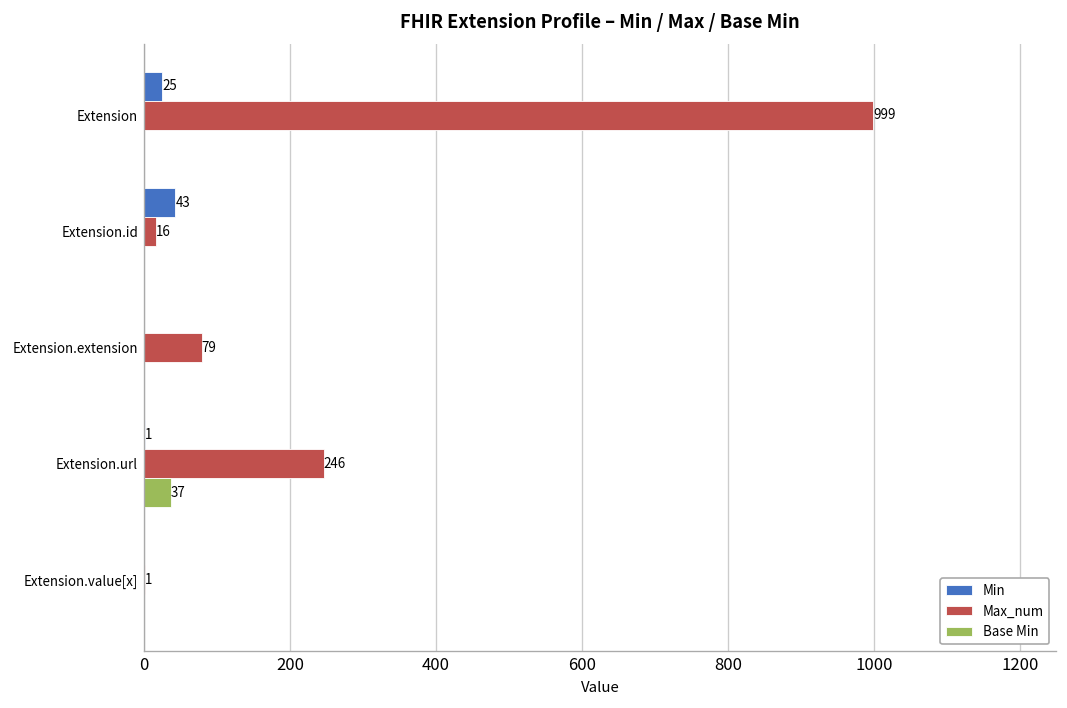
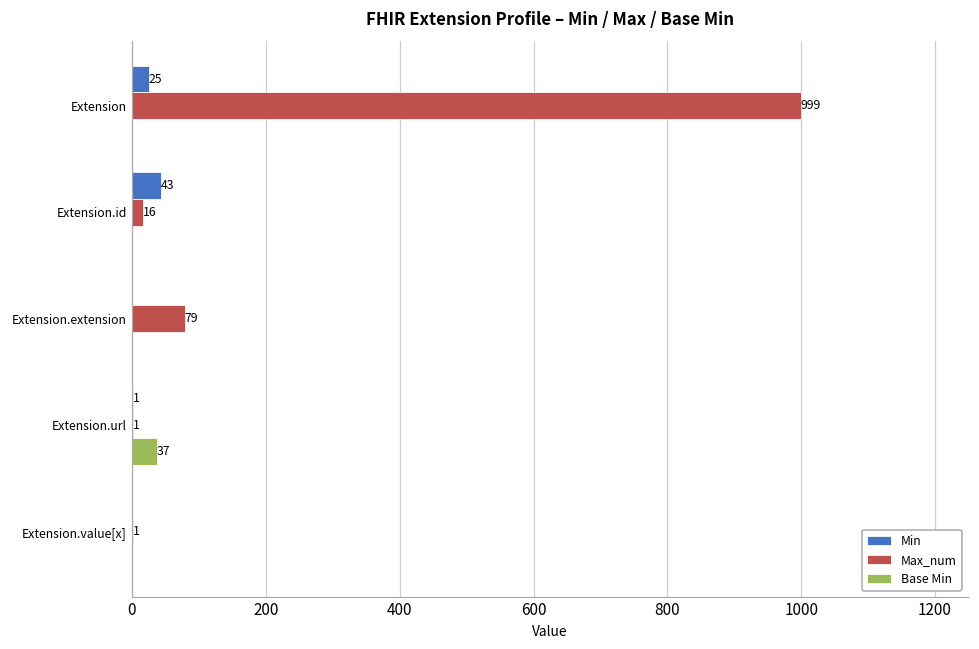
Max_num, Extension.url: 246 -> 1
